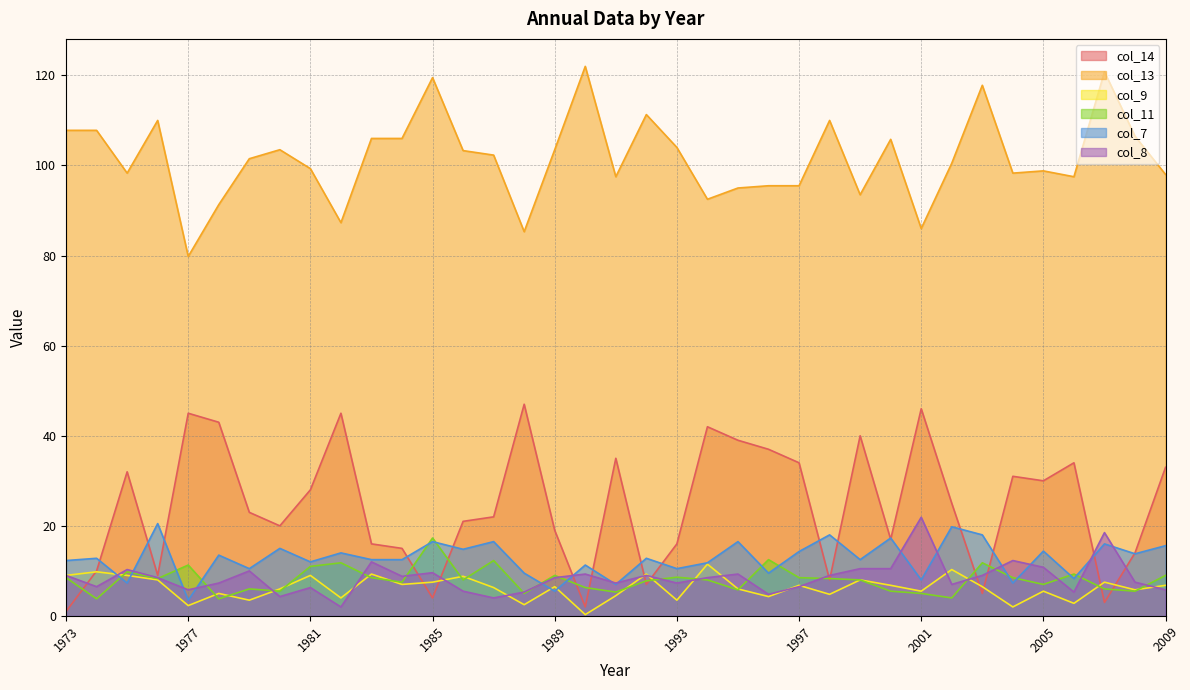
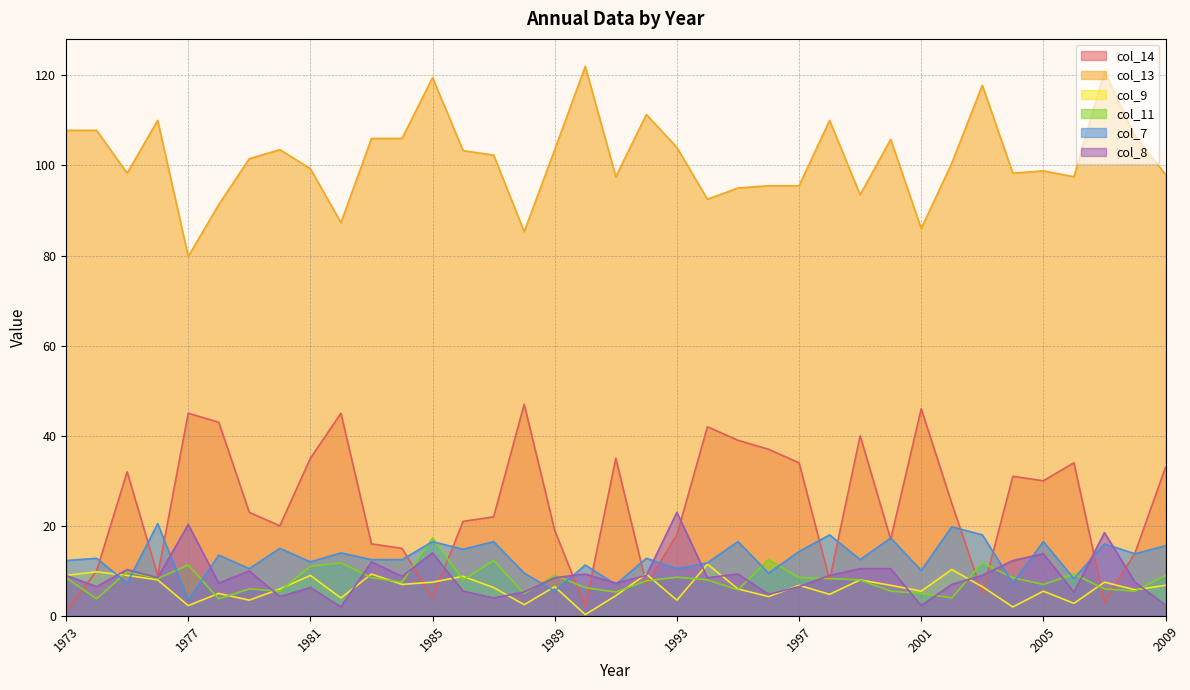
col_8, 1977: 6 -> 20
col_14, 1981: 28 -> 35
col_8, 1985: 10 -> 14
col_14, 1993: 16 -> 18
col_8, 1993: 7 -> 23
col_7, 2001: 8 -> 10
col_8, 2001: 22 -> 2
col_7, 2005: 14 -> 17
col_8, 2005: 11 -> 14
col_8, 2009: 6 -> 2
